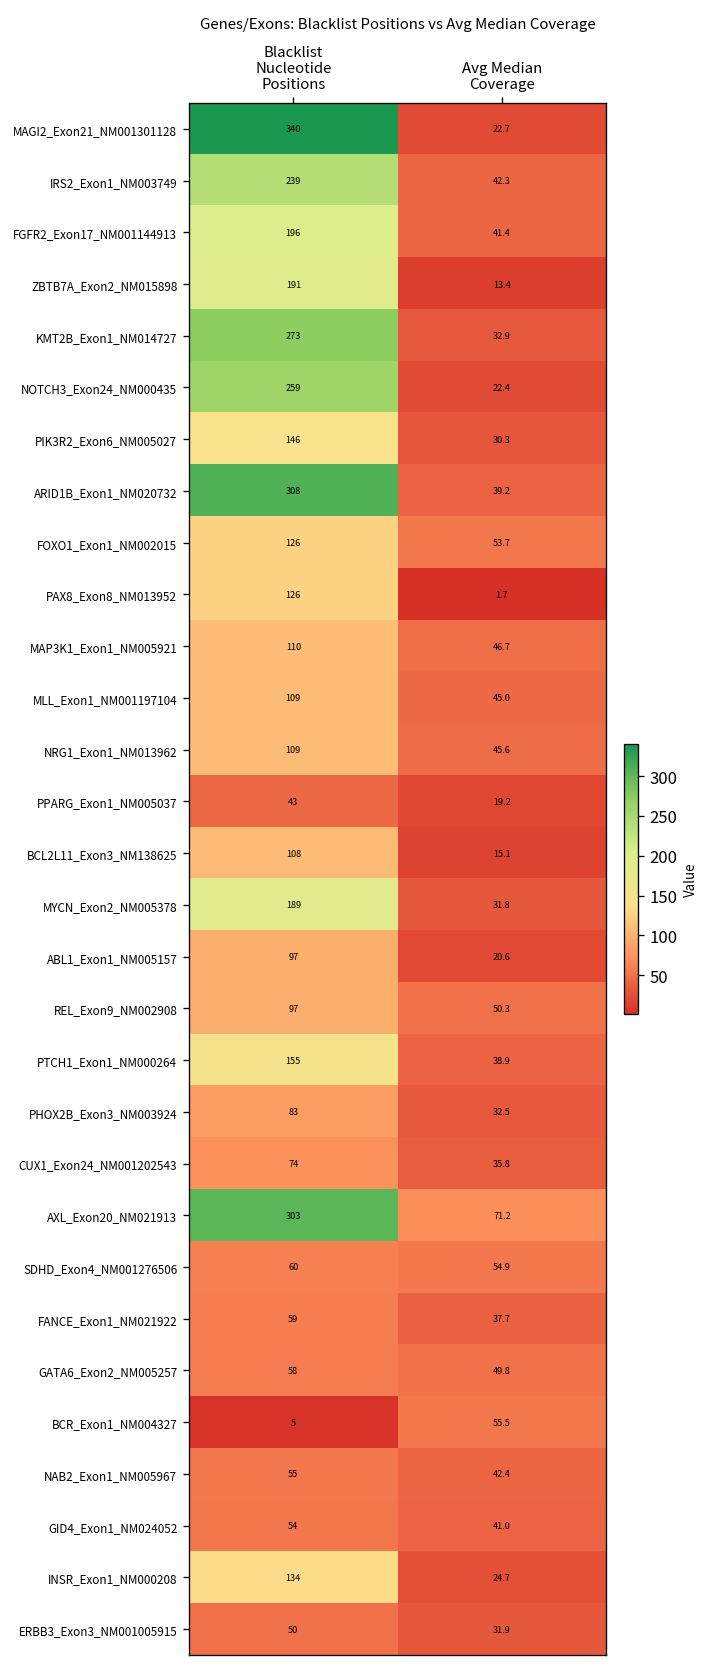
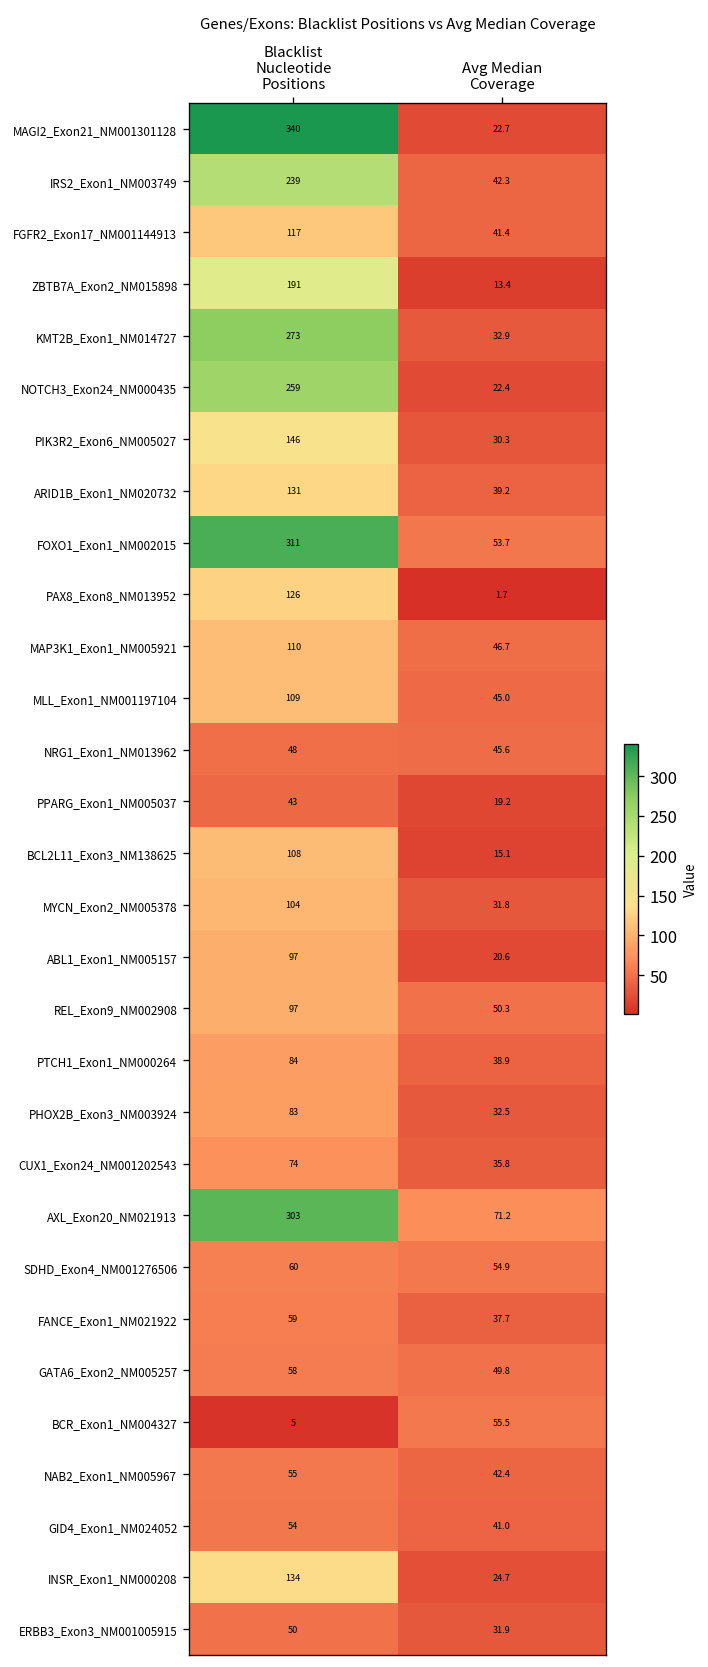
FGFR2_Exon17_NM001144913, Blacklist Nucleotide Positions: 196 -> 117
ARID1B_Exon1_NM020732, Blacklist Nucleotide Positions: 308 -> 131
FOXO1_Exon1_NM002015, Blacklist Nucleotide Positions: 126 -> 311
NRG1_Exon1_NM013962, Blacklist Nucleotide Positions: 109 -> 48
MYCN_Exon2_NM005378, Blacklist Nucleotide Positions: 189 -> 104
PTCH1_Exon1_NM000264, Blacklist Nucleotide Positions: 155 -> 84
